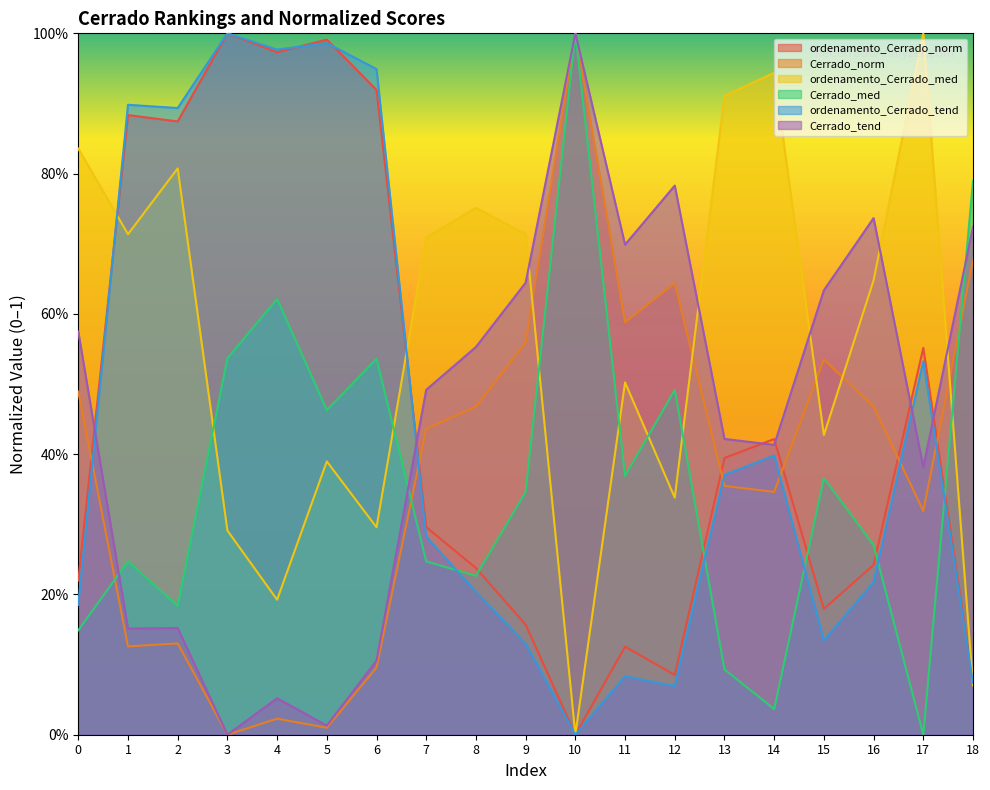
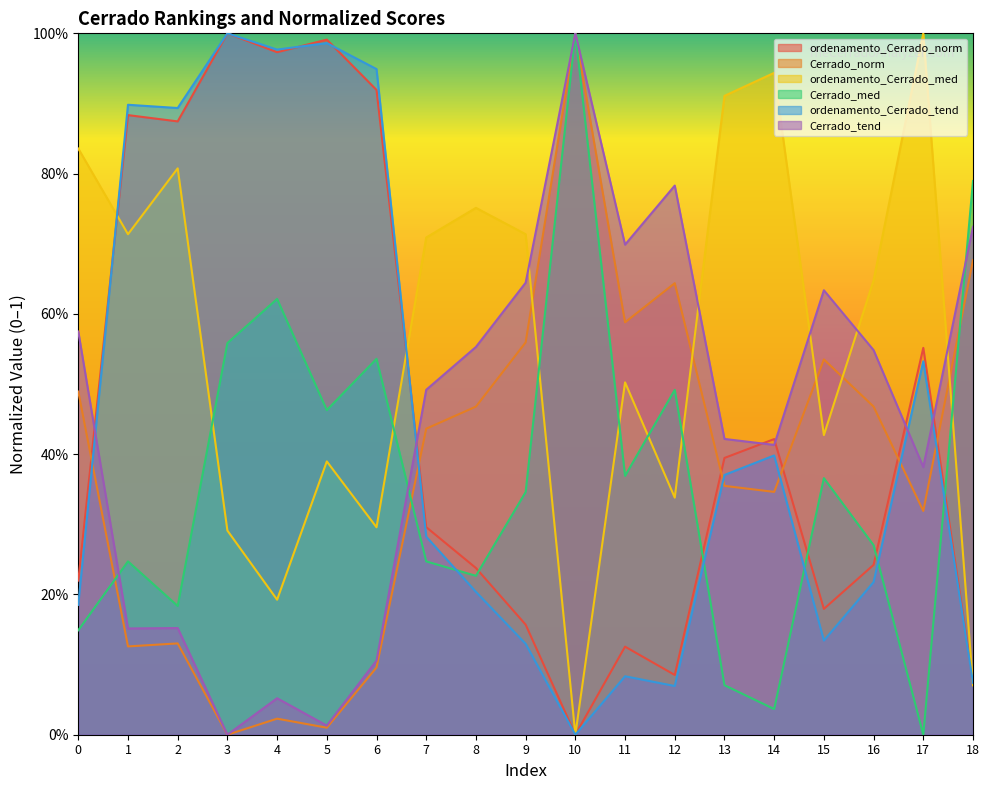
Cerrado_med, 3: 54% -> 56%
Cerrado_med, 13: 9% -> 7%
Cerrado_tend, 16: 74% -> 55%
